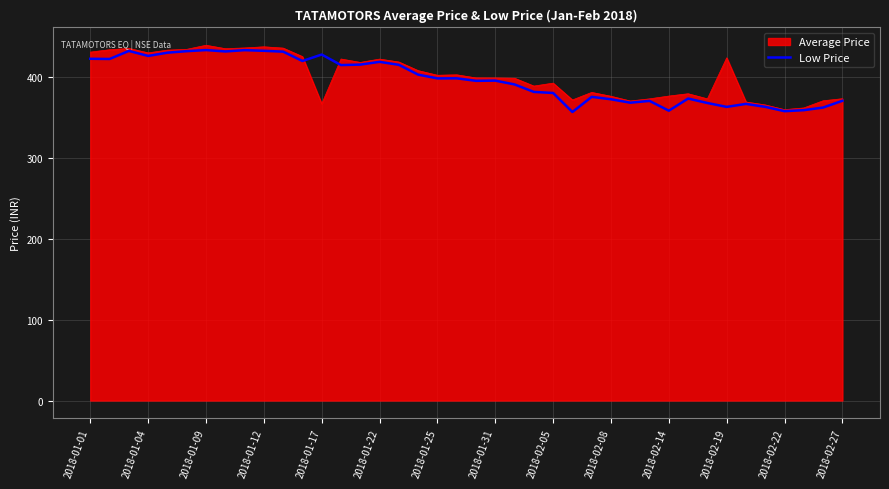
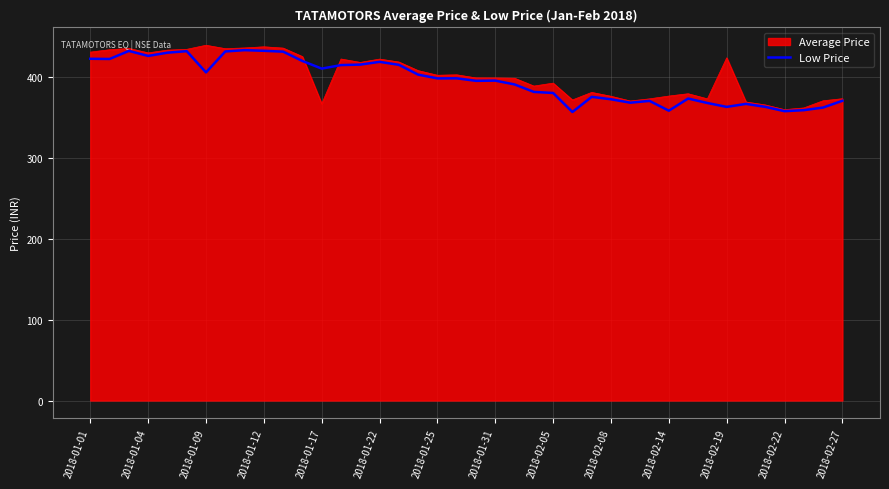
Low Price, 2018-01-09: 430 -> 410
Low Price, 2018-01-17: 430 -> 410
